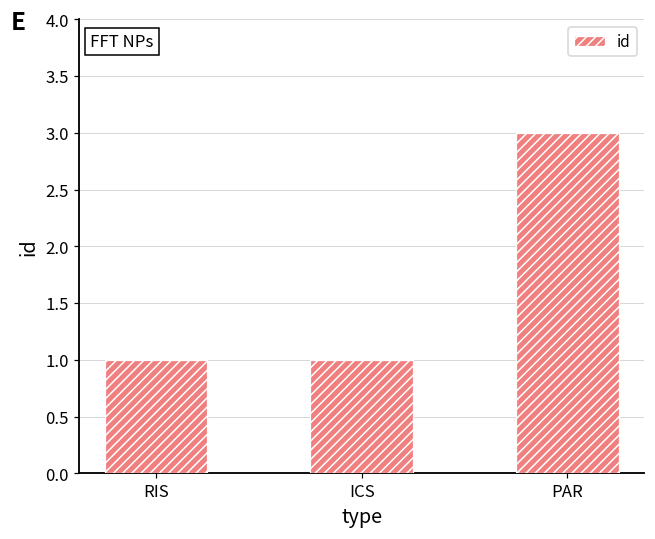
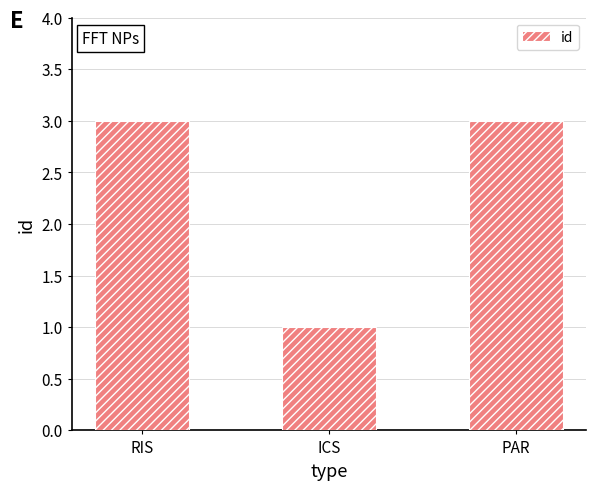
RIS: 1 -> 3
